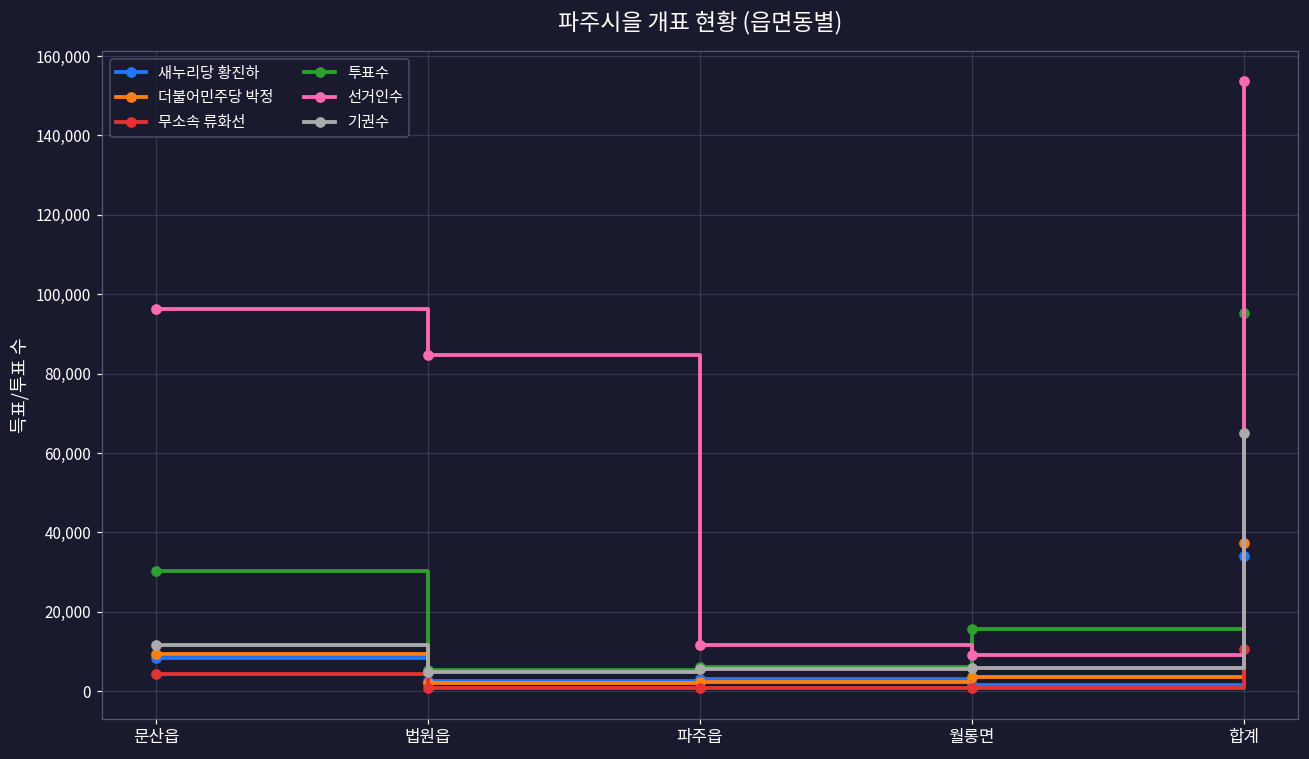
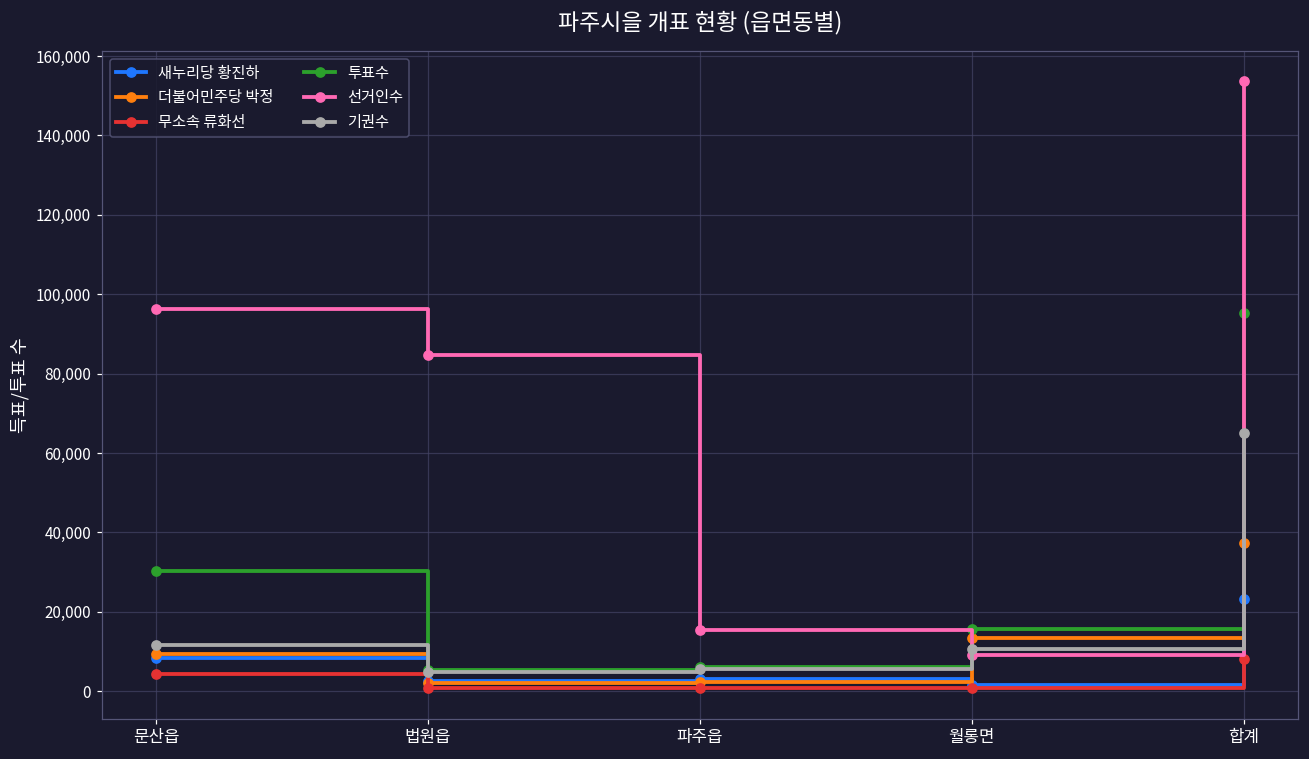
선거인수, 파주읍: 12,000 -> 15,000
더불어민주당 박정, 월롱면: 4,000 -> 13,000
기권수, 월롱면: 6,000 -> 11,000
새누리당 황진하, 합계: 34,000 -> 23,000
무소속 류화선, 합계: 11,000 -> 8,000
